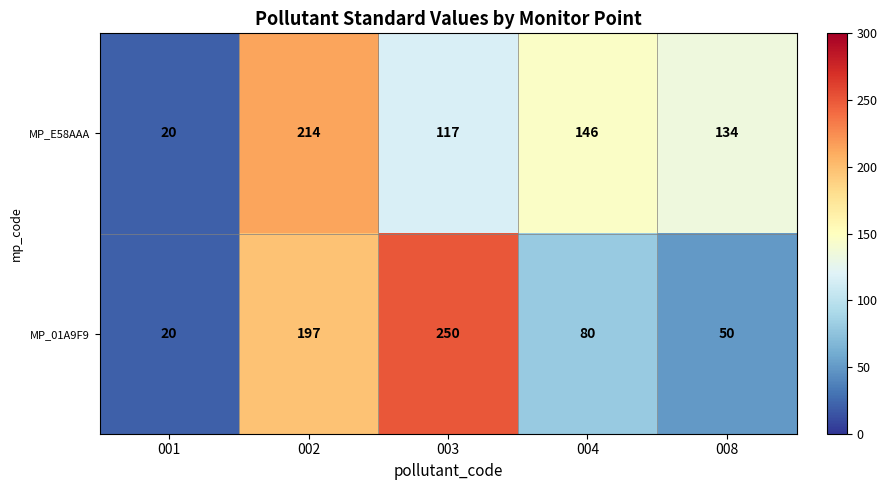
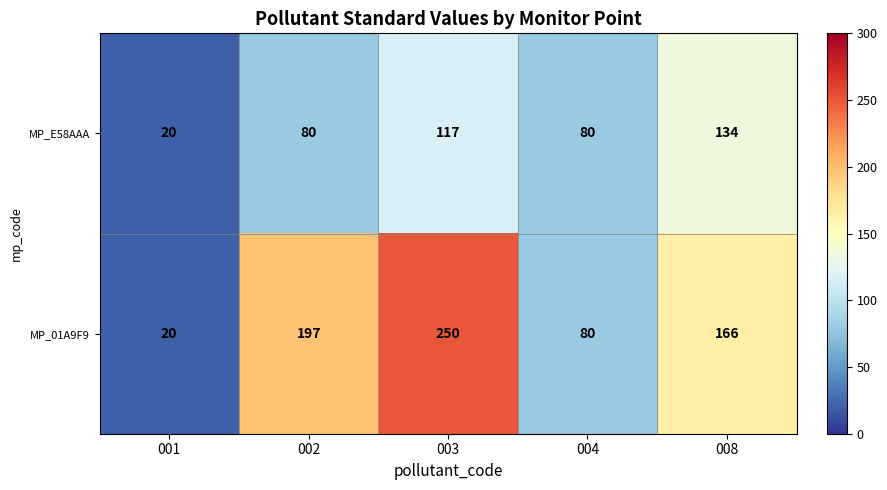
MP_E58AAA, 002: 214 -> 80
MP_E58AAA, 004: 146 -> 80
MP_01A9F9, 008: 50 -> 166
